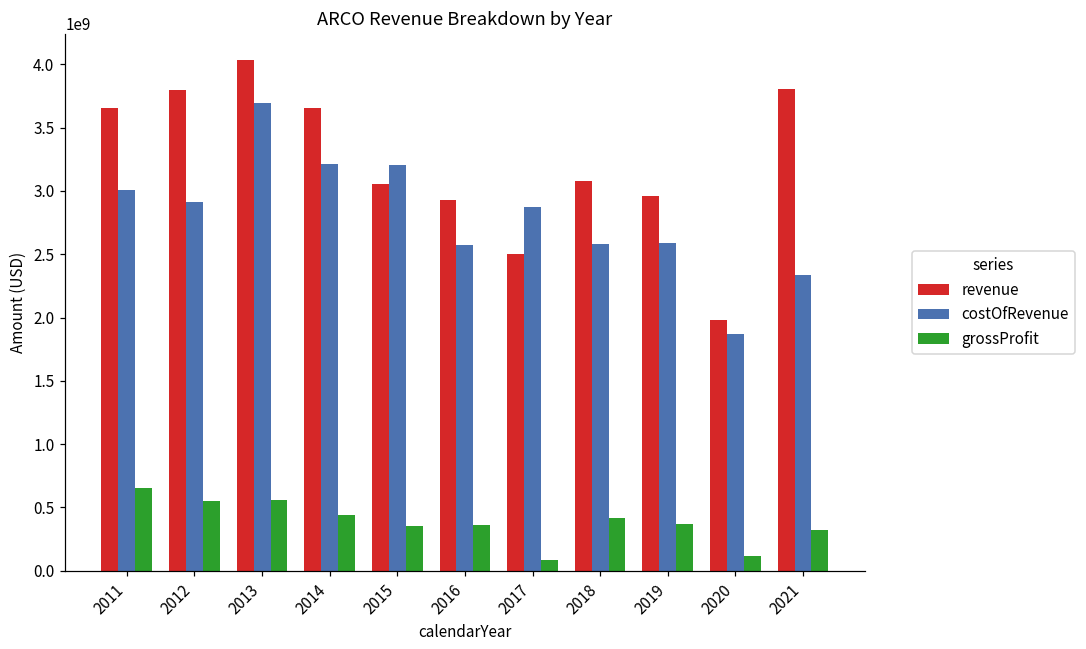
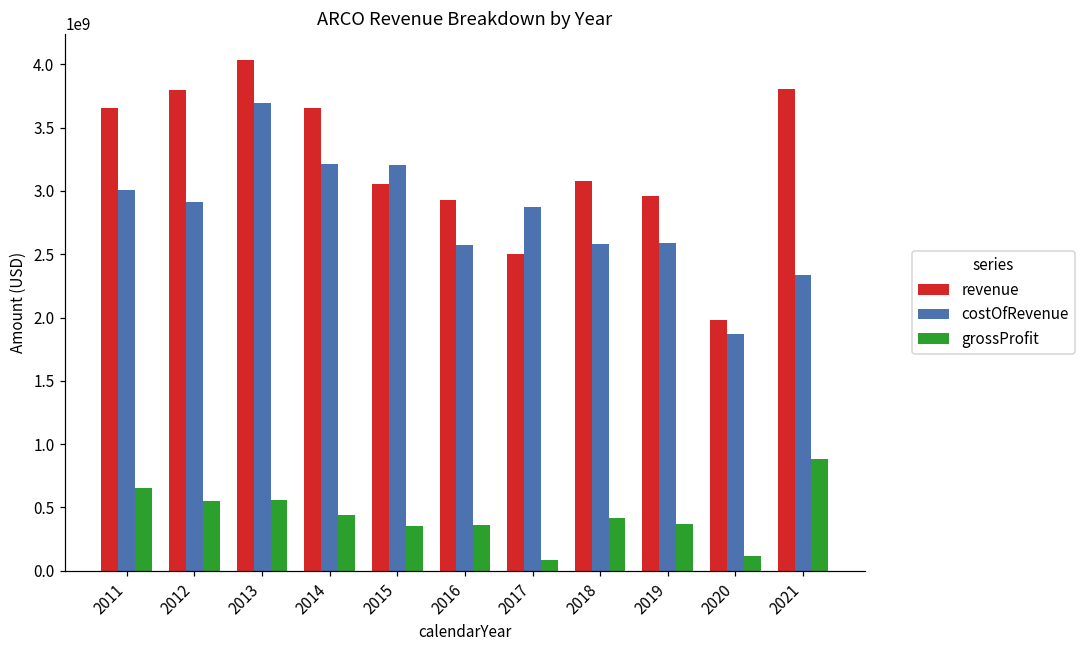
grossProfit, 2021: 320000000 -> 880000000
